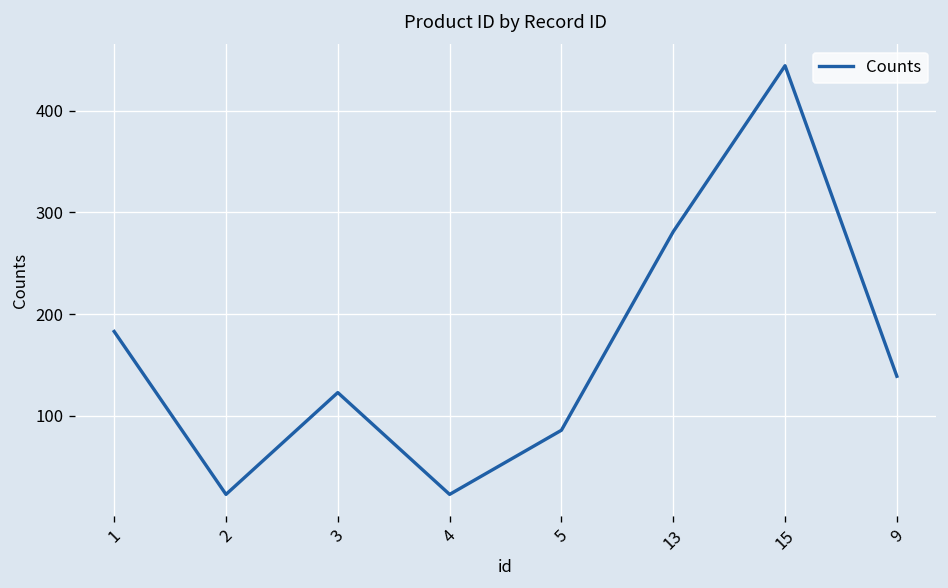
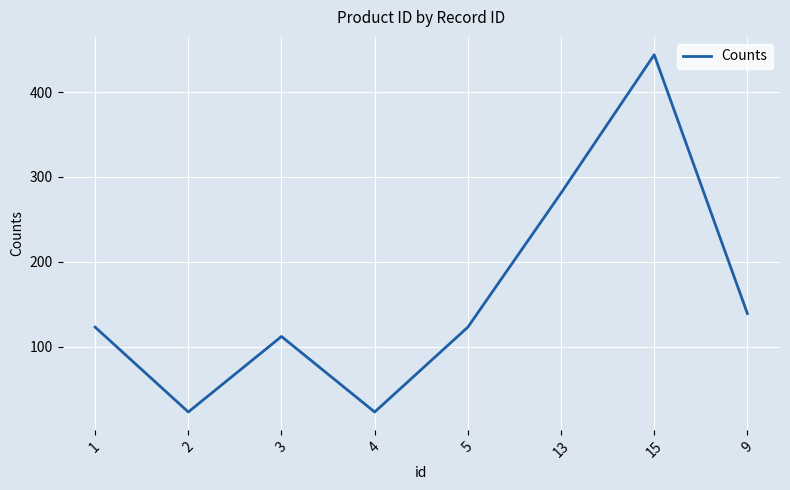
1: 180 -> 120
3: 120 -> 110
5: 90 -> 120
